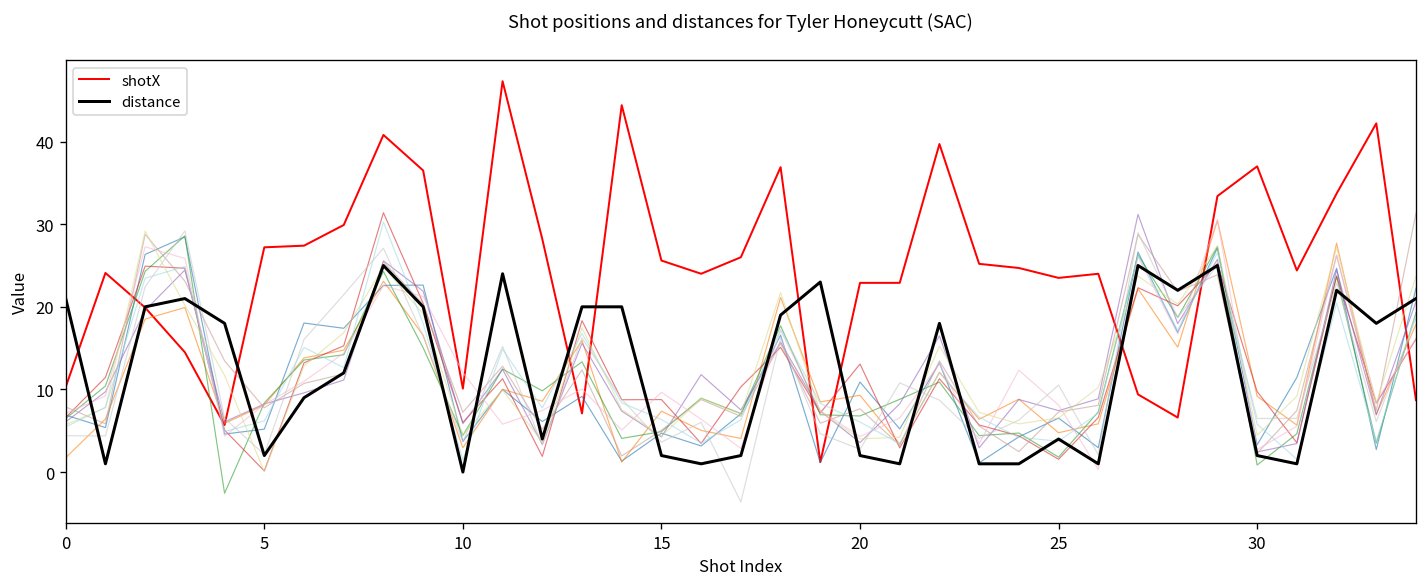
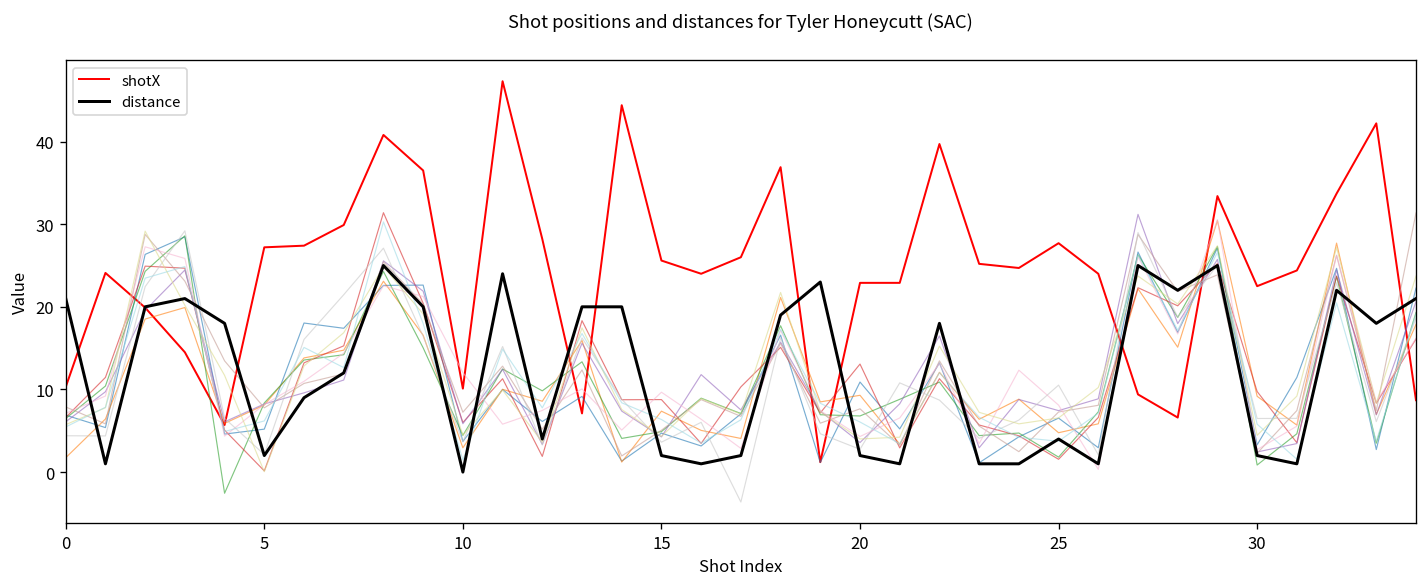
shotX, 25: 24 -> 28
shotX, 30: 37 -> 23
